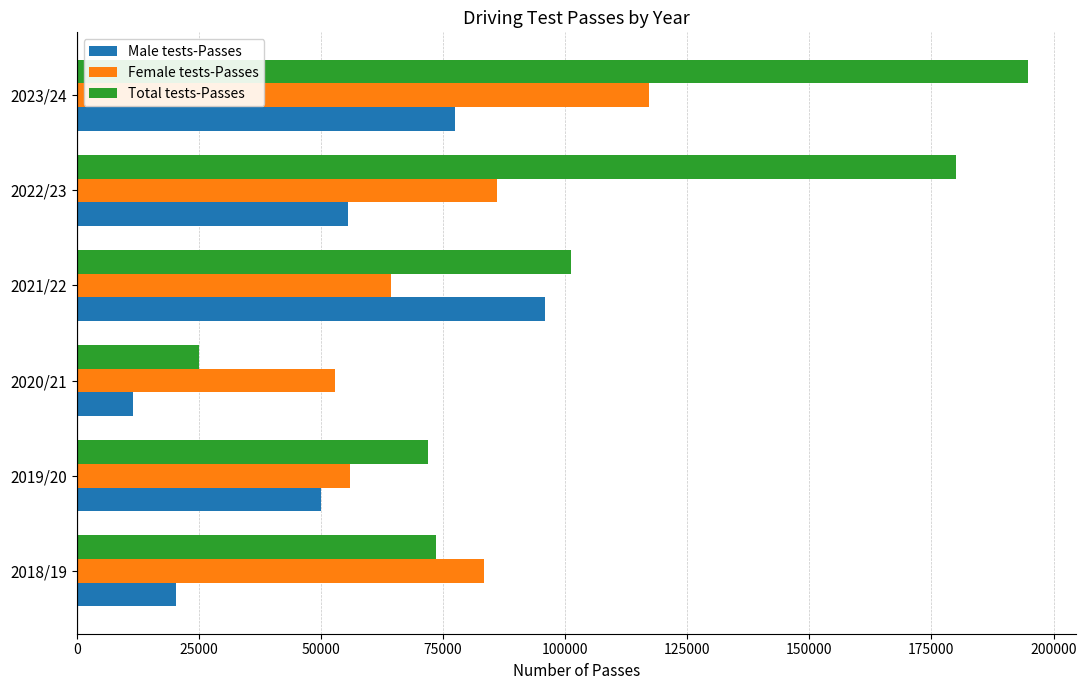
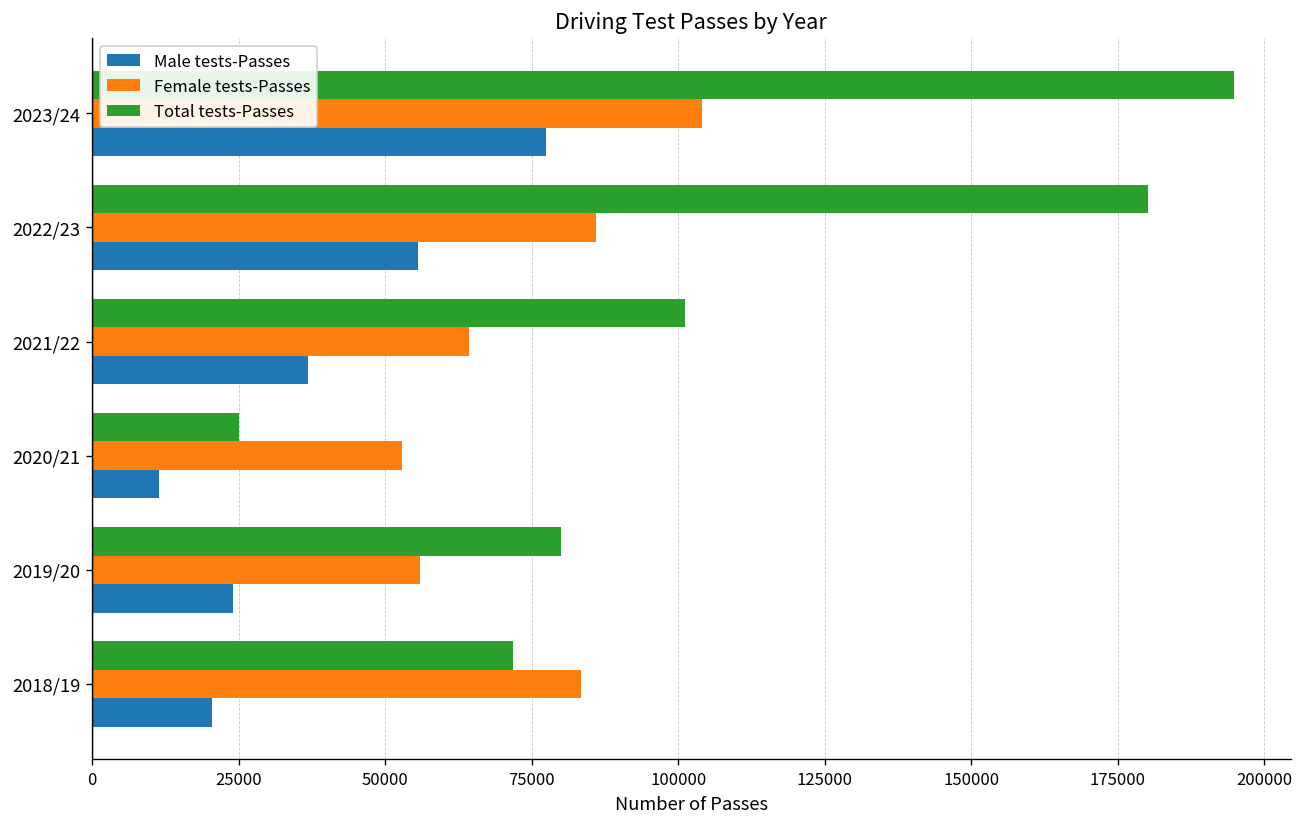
Female tests-Passes, 2023/24: 117000 -> 104000
Male tests-Passes, 2021/22: 96000 -> 37000
Total tests-Passes, 2019/20: 72000 -> 80000
Male tests-Passes, 2019/20: 50000 -> 24000
Total tests-Passes, 2018/19: 74000 -> 72000
